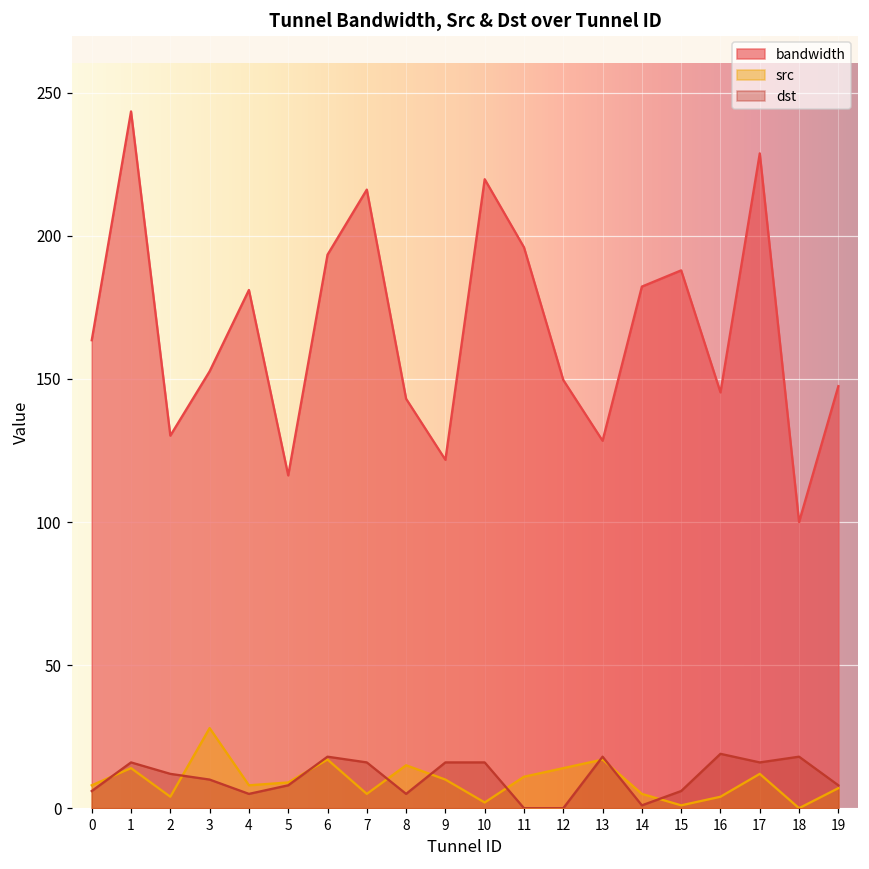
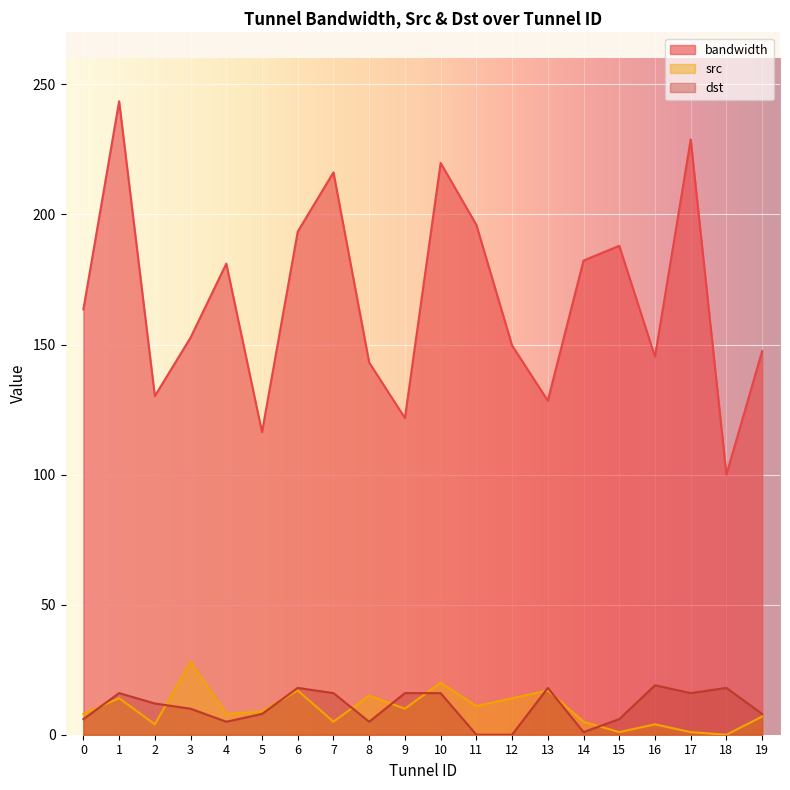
src, 10: 2 -> 20
src, 17: 12 -> 1
